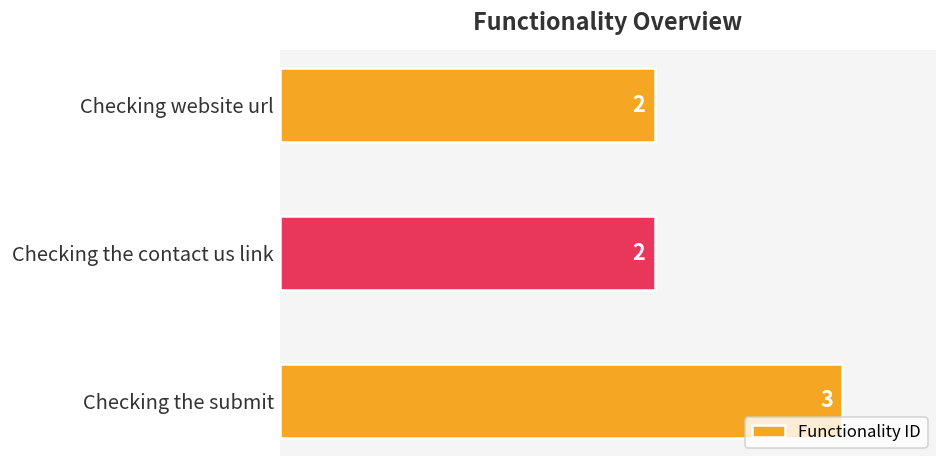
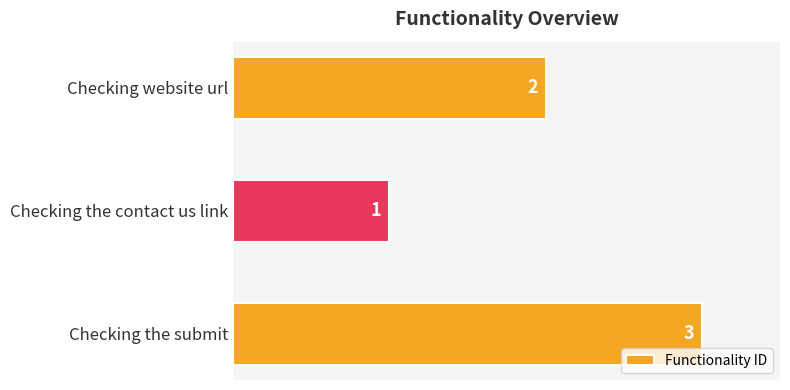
Checking the contact us link: 2 -> 1
